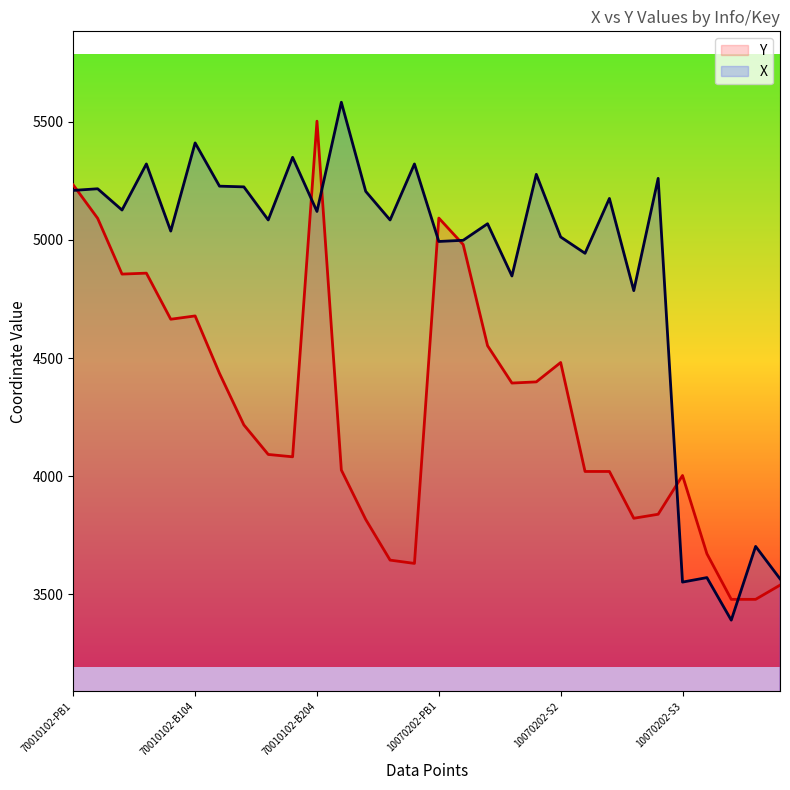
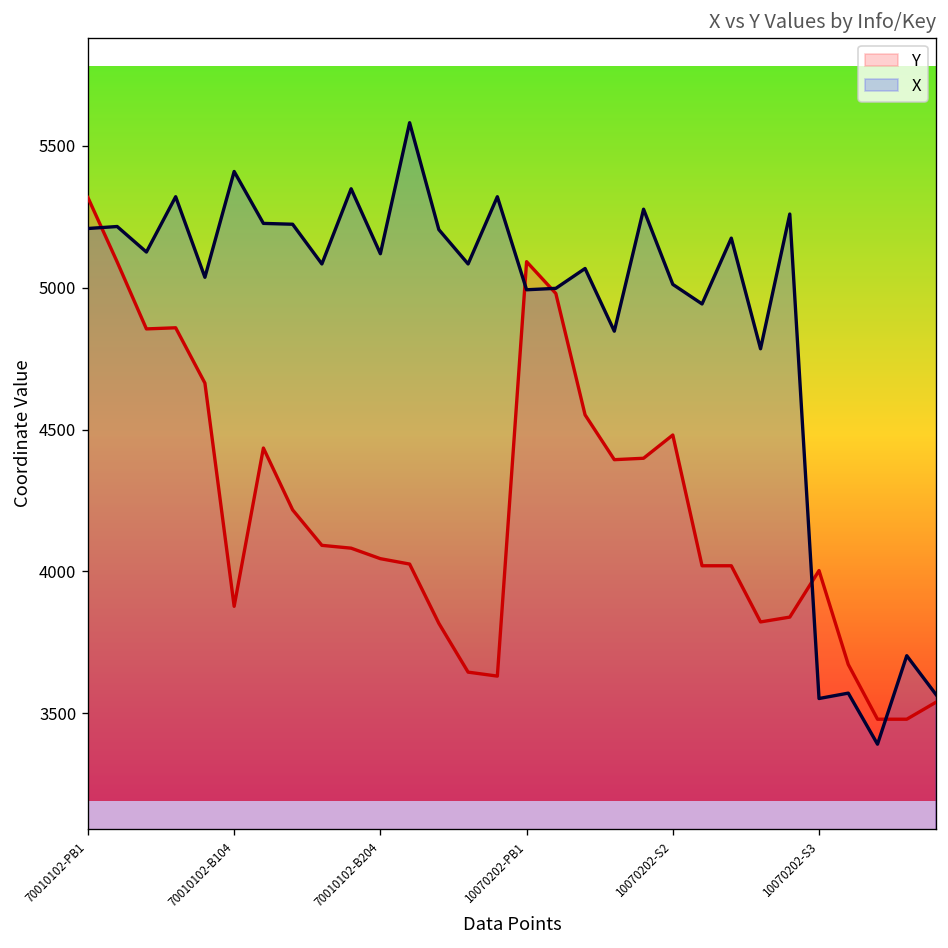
Y, 70010102-PB1: 5230 -> 5320
Y, 70010102-B104: 4680 -> 3880
Y, 70010102-B204: 5500 -> 4050
